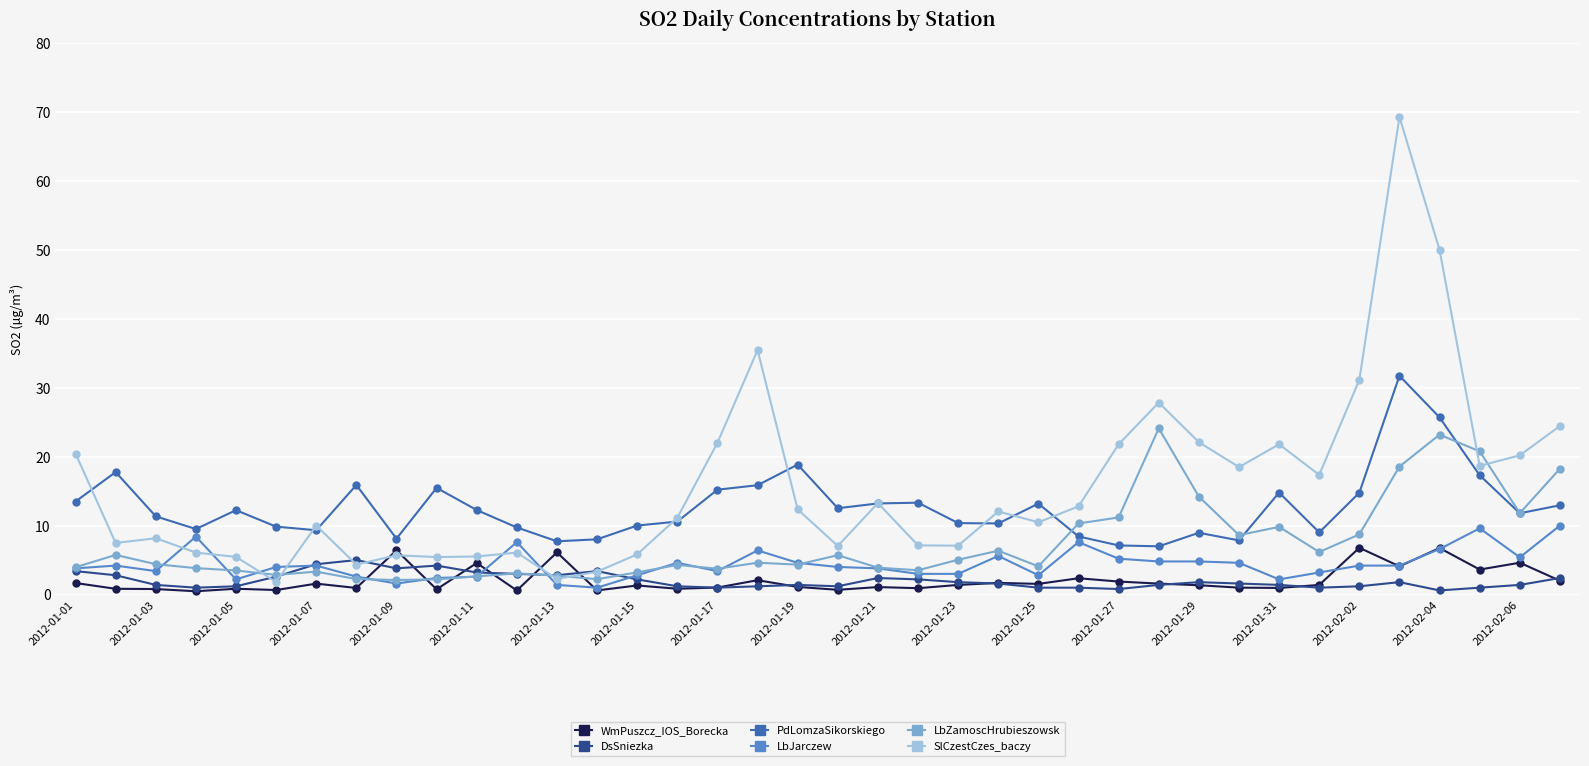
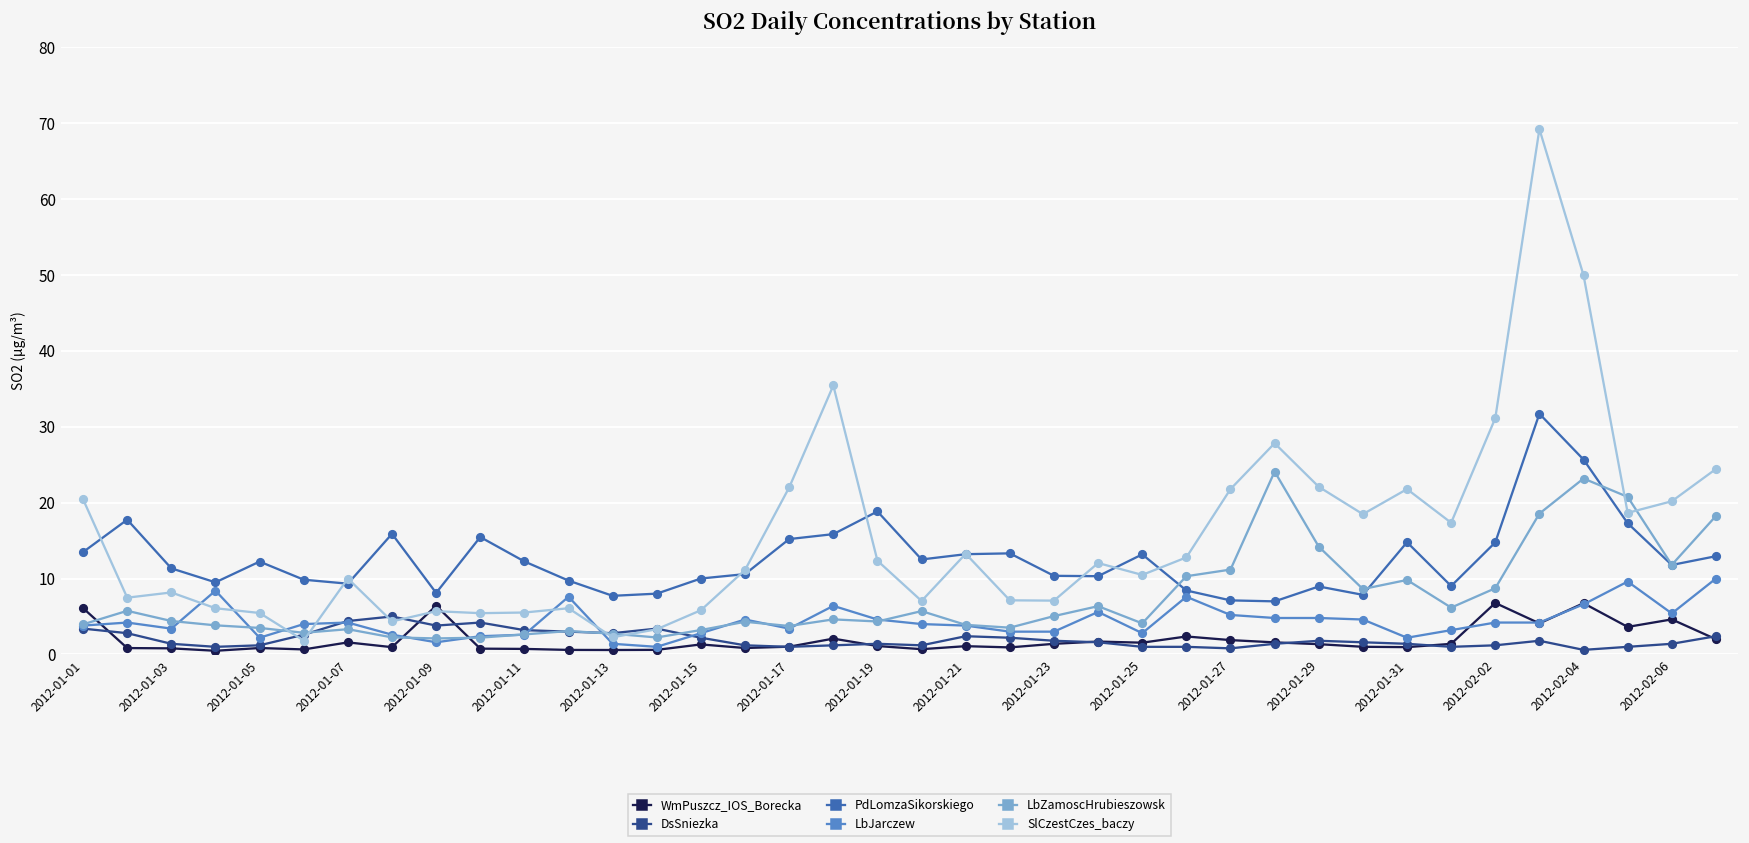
WmPuszcz_IOS_Borecka, 2012-01-01: 2 -> 6
WmPuszcz_IOS_Borecka, 2012-01-11: 5 -> 1
WmPuszcz_IOS_Borecka, 2012-01-13: 6 -> 1
